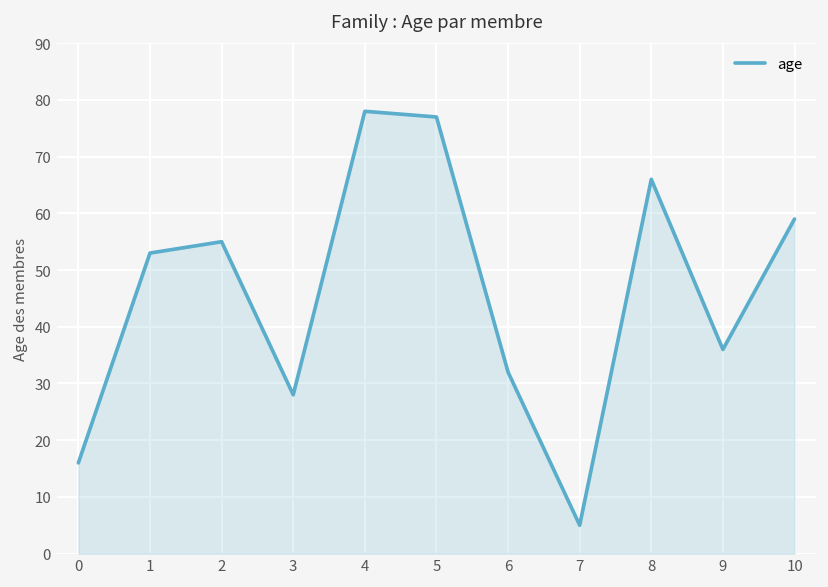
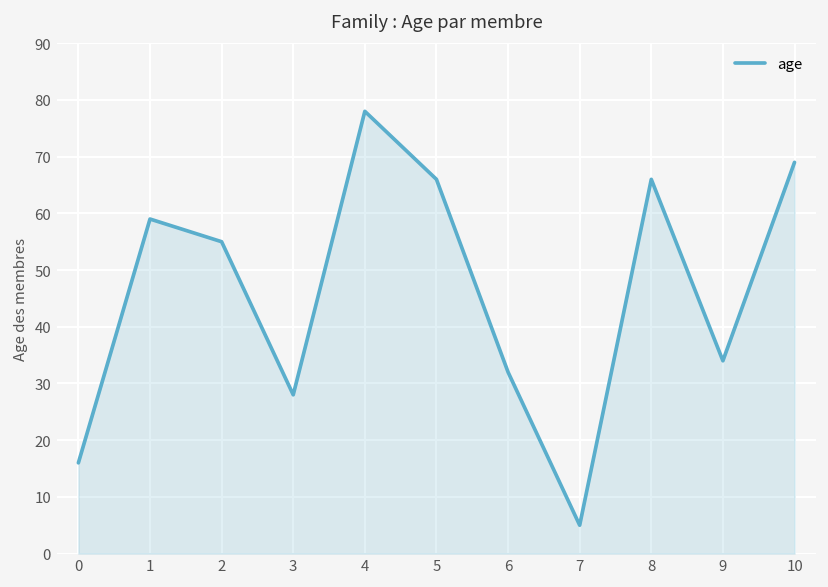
1: 53 -> 59
5: 77 -> 66
9: 36 -> 34
10: 59 -> 69
